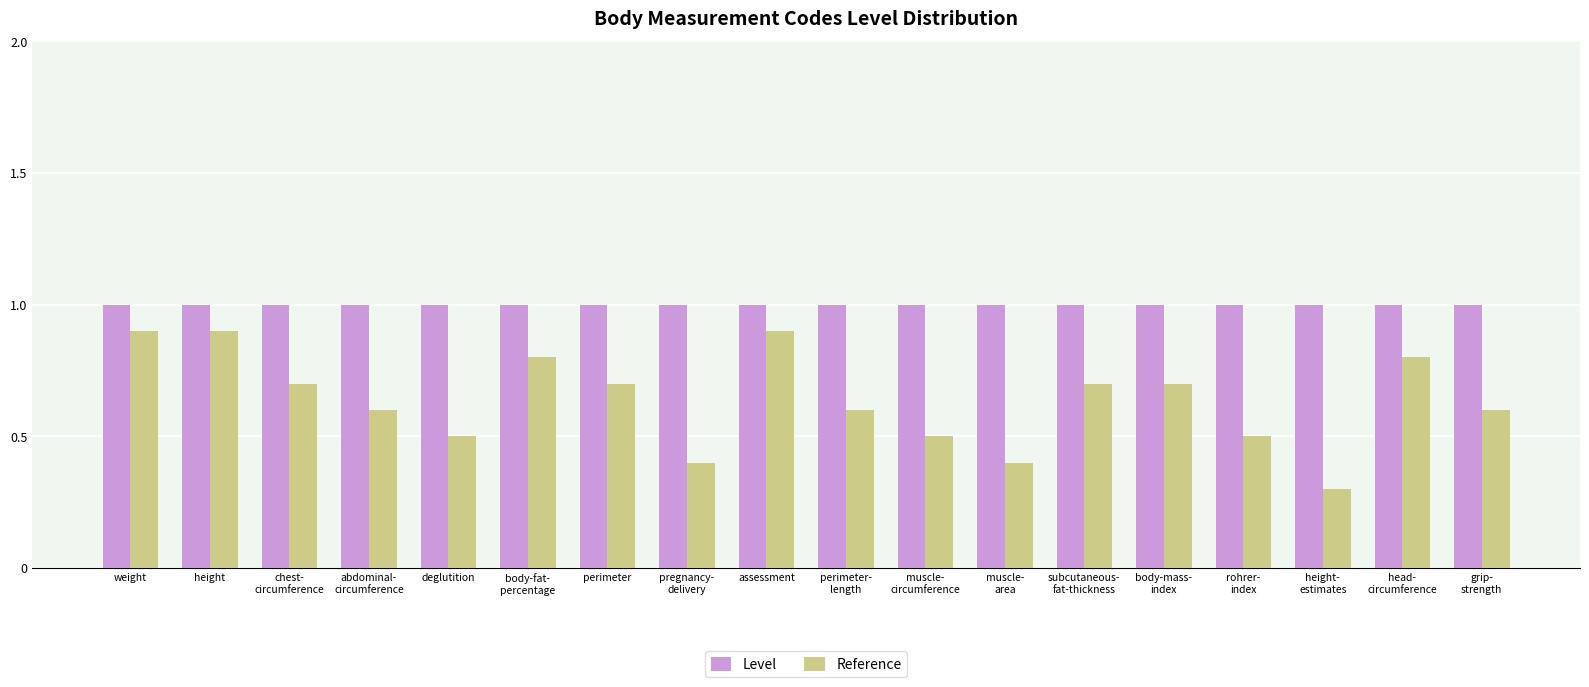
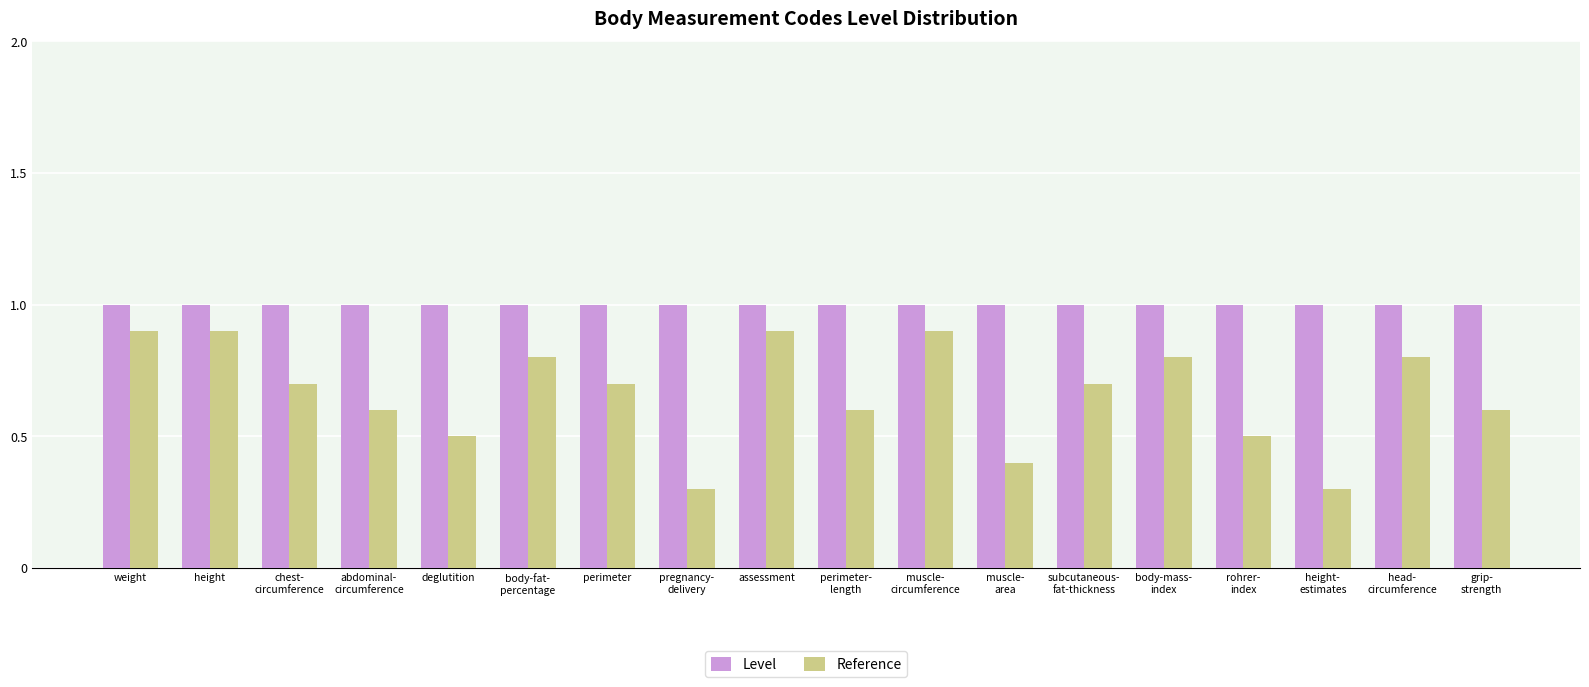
Reference, pregnancy- delivery: 0.4 -> 0.3
Reference, muscle- circumference: 0.5 -> 0.9
Reference, body-mass- index: 0.7 -> 0.8
